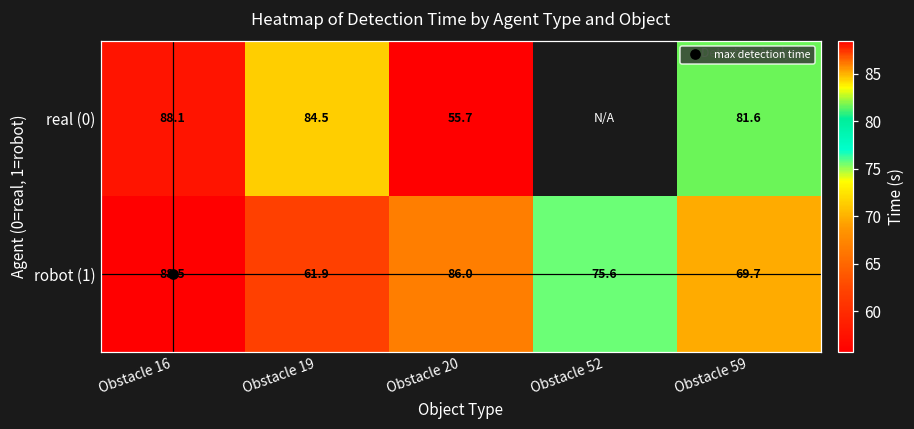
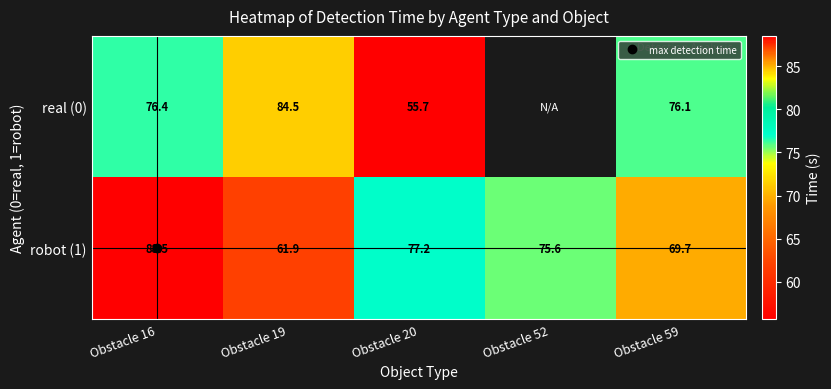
real (0), Obstacle 16: 88.1 -> 76.4
real (0), Obstacle 59: 81.6 -> 76.1
robot (1), Obstacle 20: 86.0 -> 77.2
